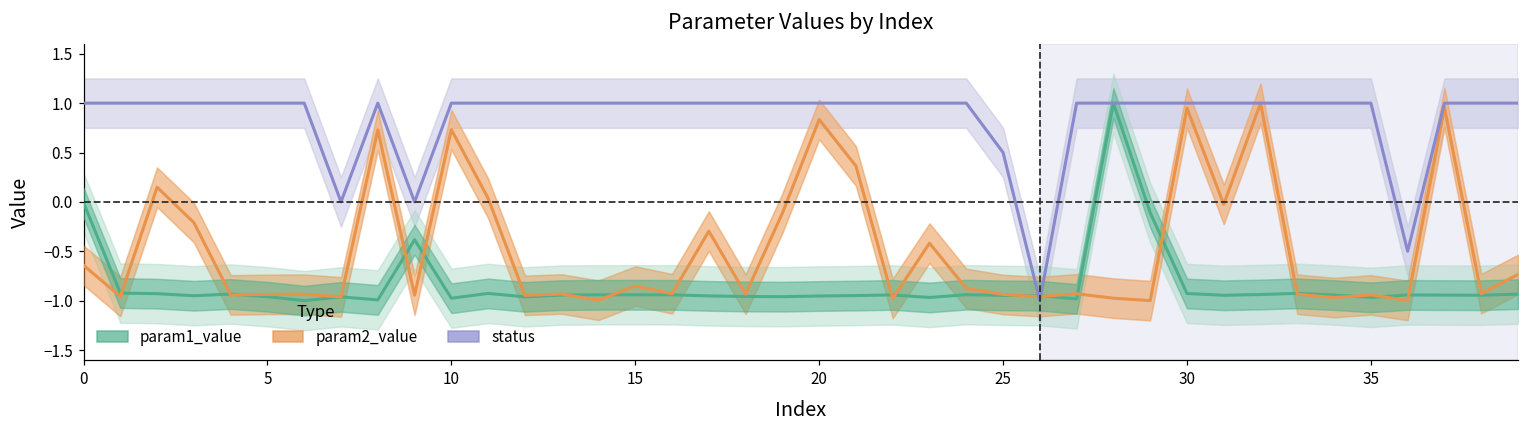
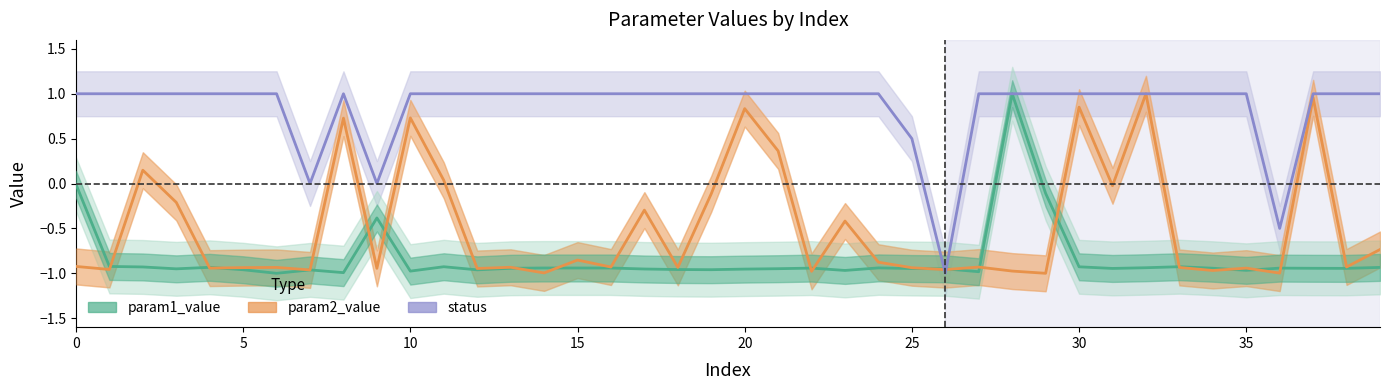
param2_value, 0: -0.6 -> -0.9
param2_value, 30: 0.95 -> 0.85
